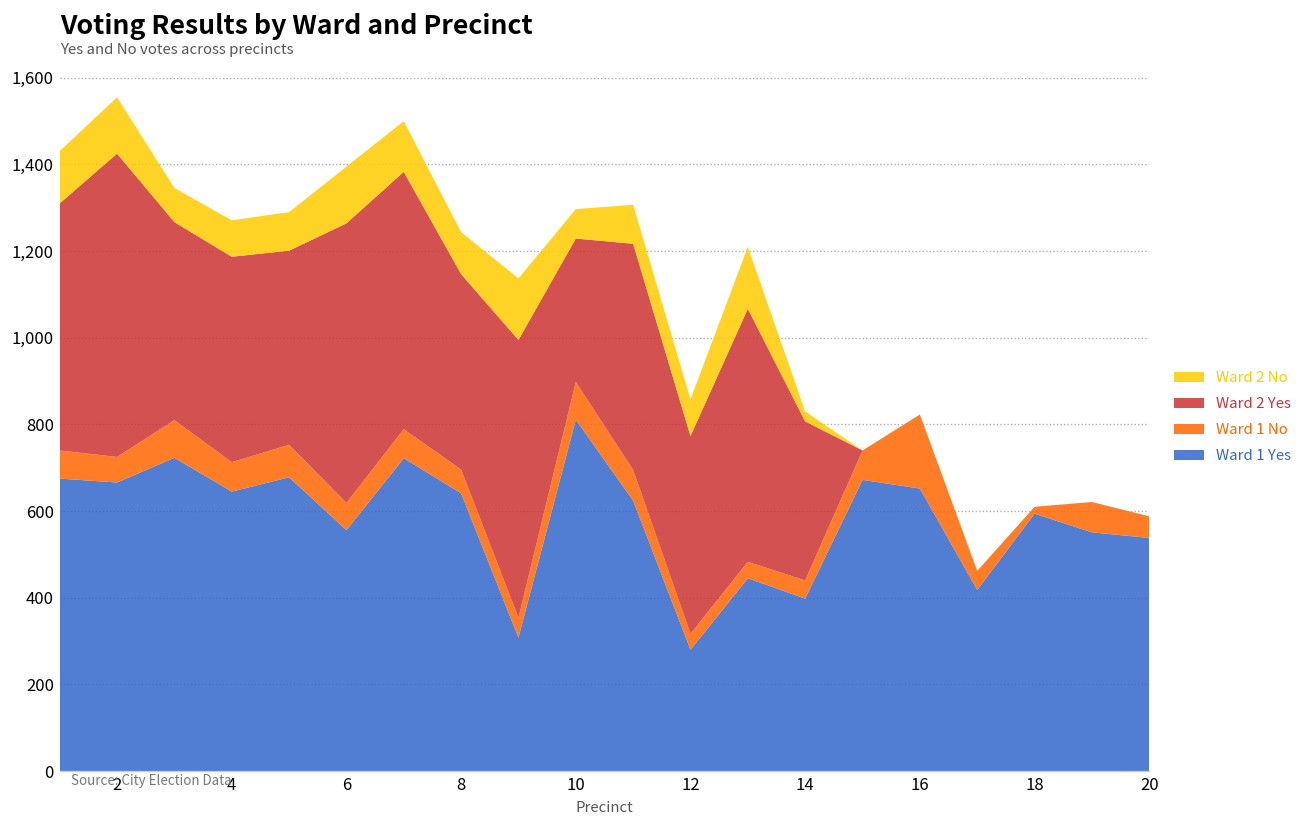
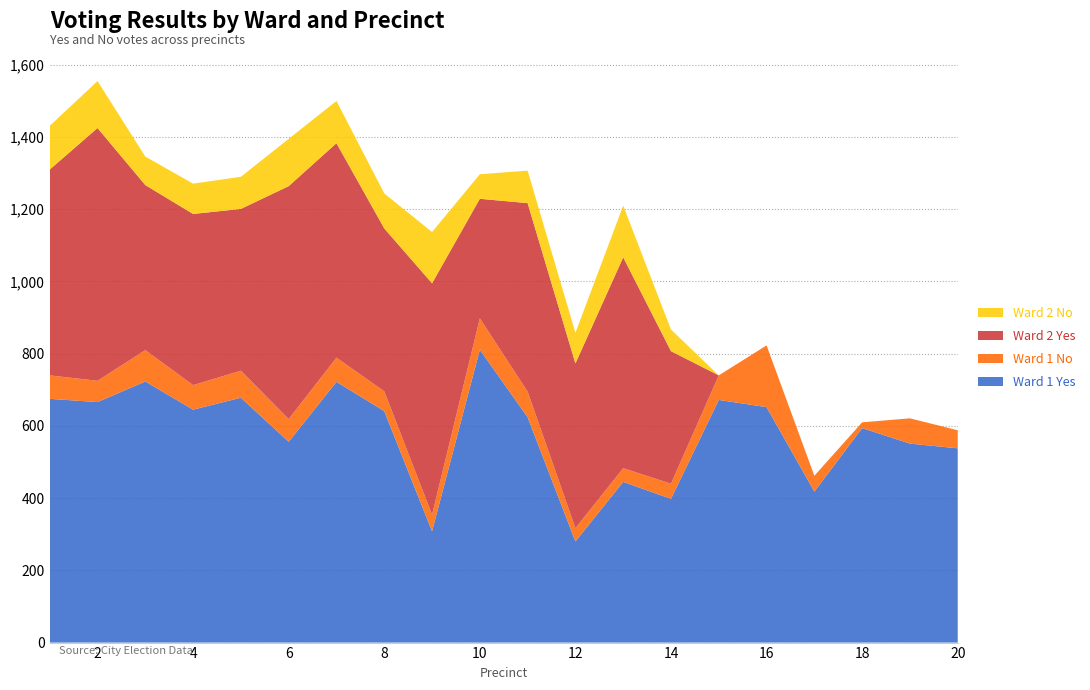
Ward 2 No, 14: 20 -> 60
